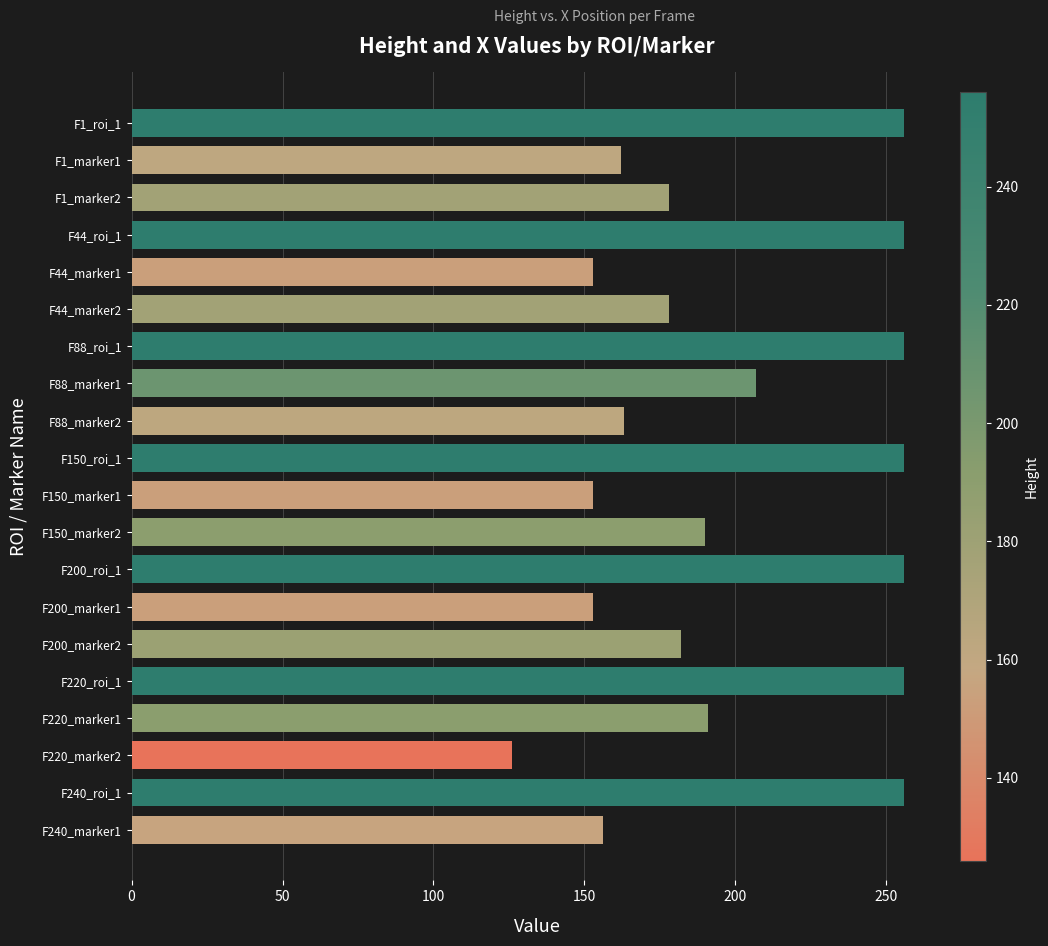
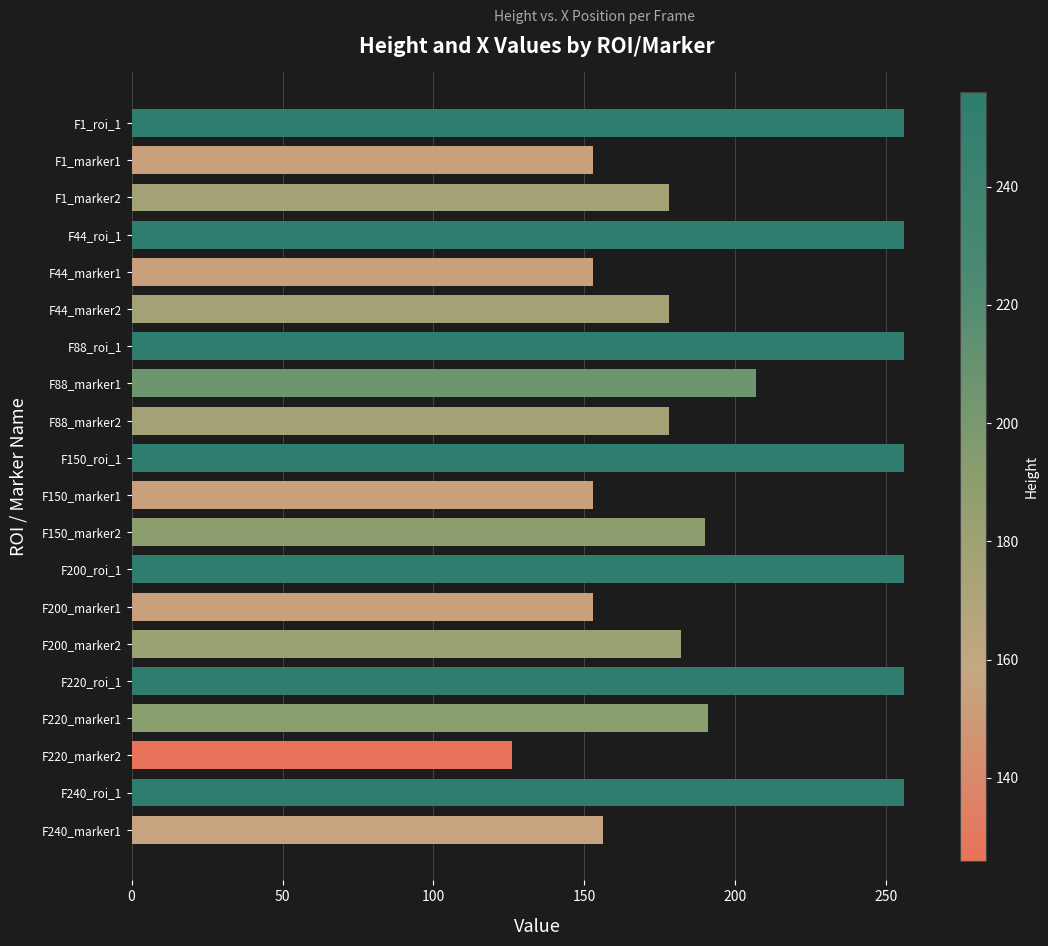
F1_marker1: 162 -> 153
F88_marker2: 163 -> 178
